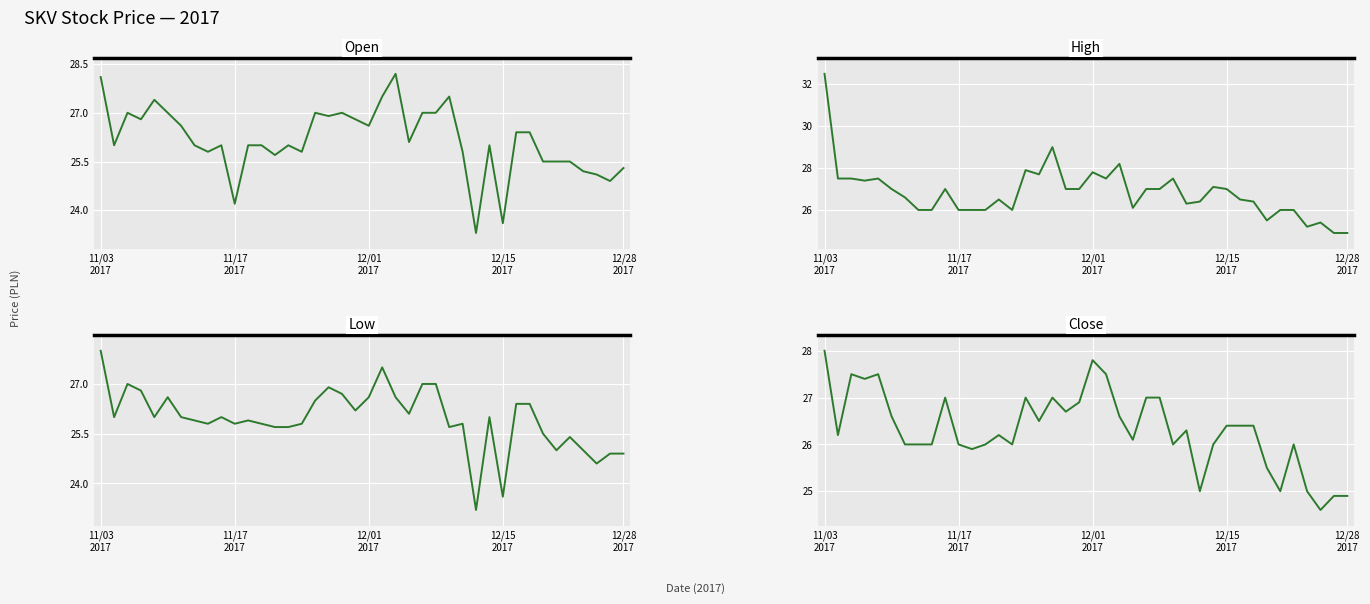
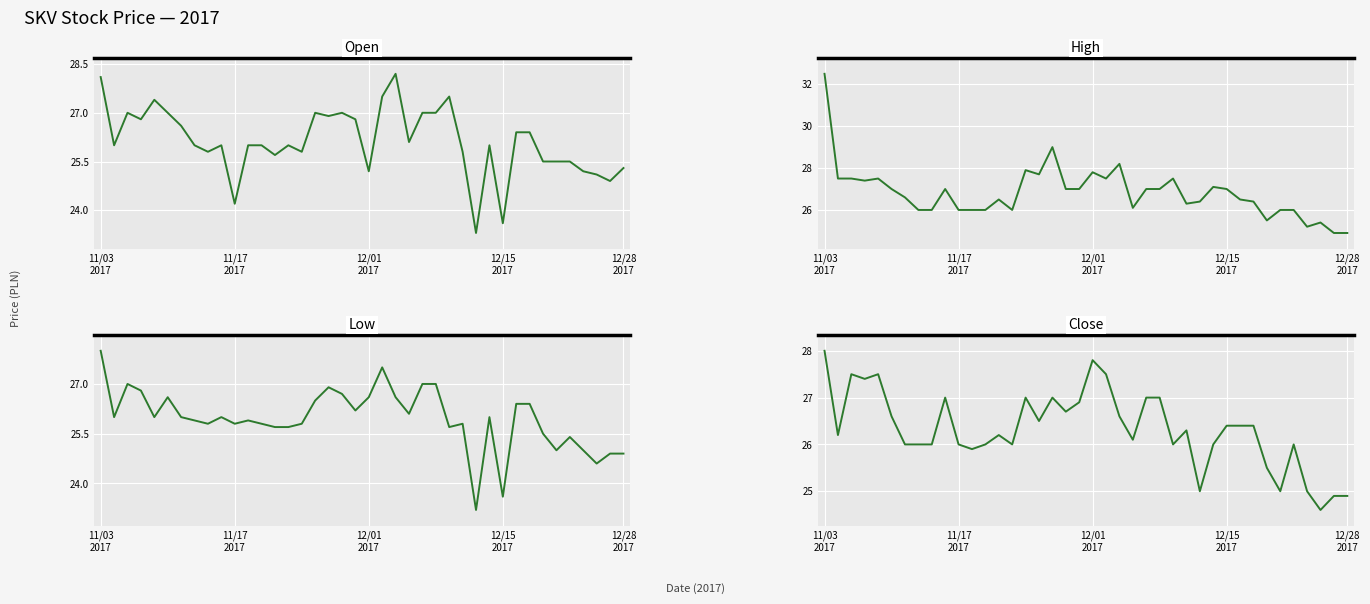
Open, 12/01 2017: 26.6 -> 25.2
